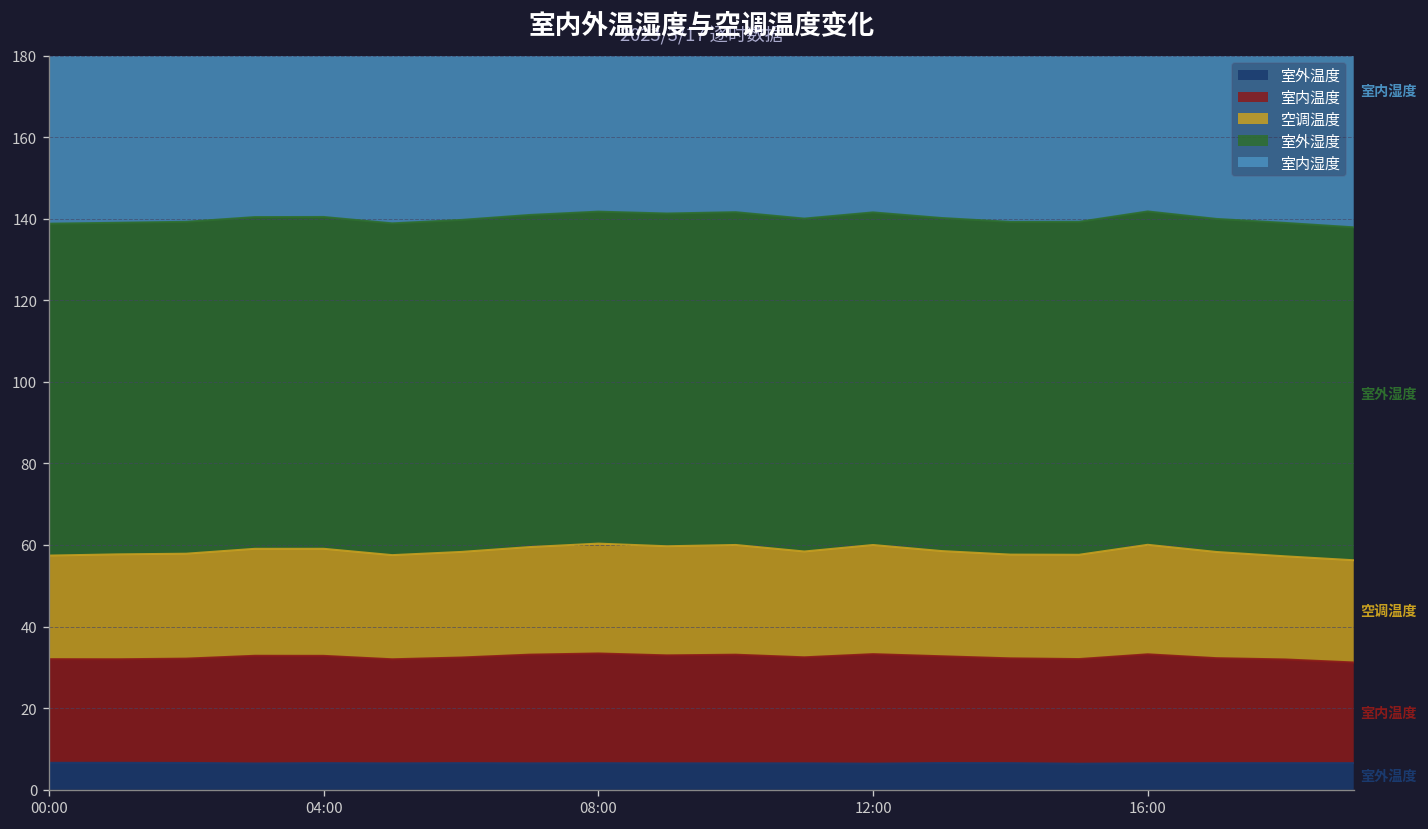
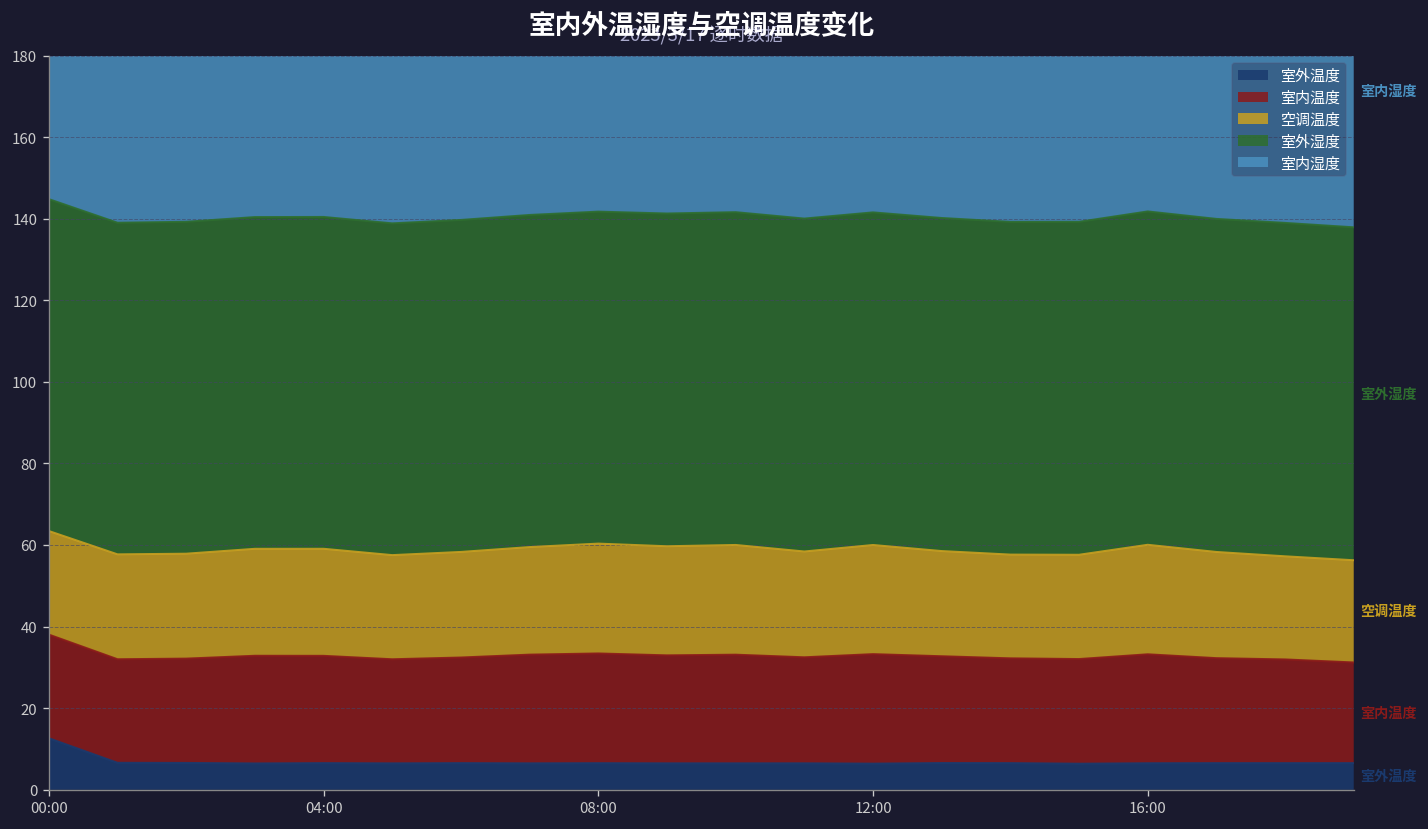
室外温度, 00:00: 7 -> 13
